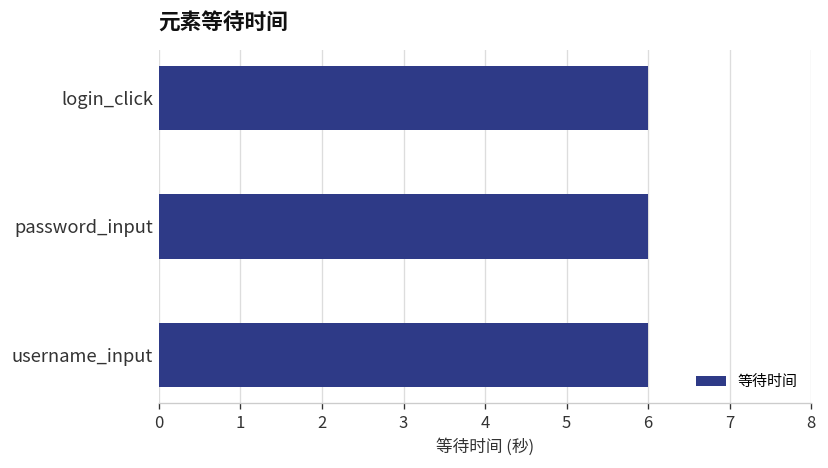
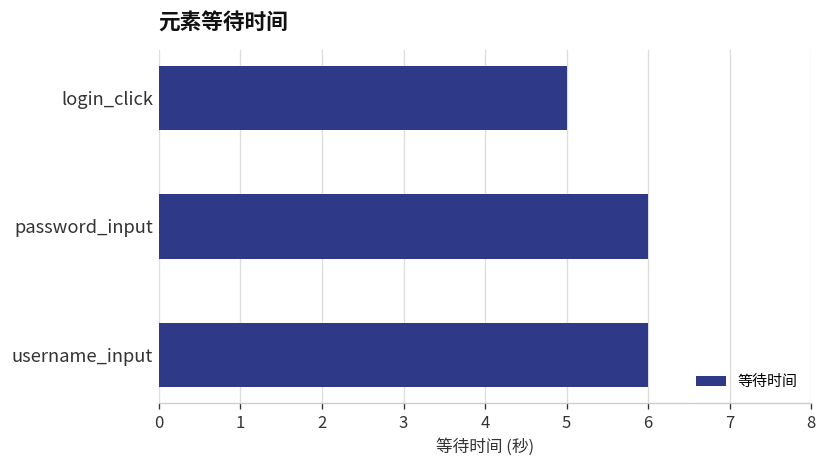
login_click: 6 -> 5
